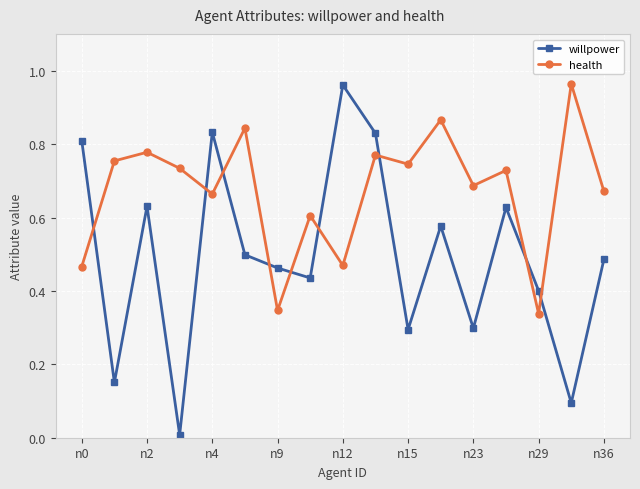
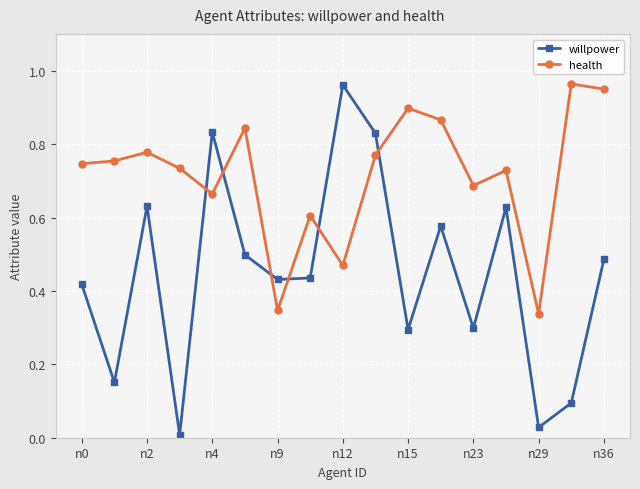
willpower, n0: 0.81 -> 0.42
health, n0: 0.47 -> 0.75
willpower, n9: 0.46 -> 0.43
health, n15: 0.75 -> 0.90
willpower, n29: 0.40 -> 0.03
health, n36: 0.67 -> 0.95
